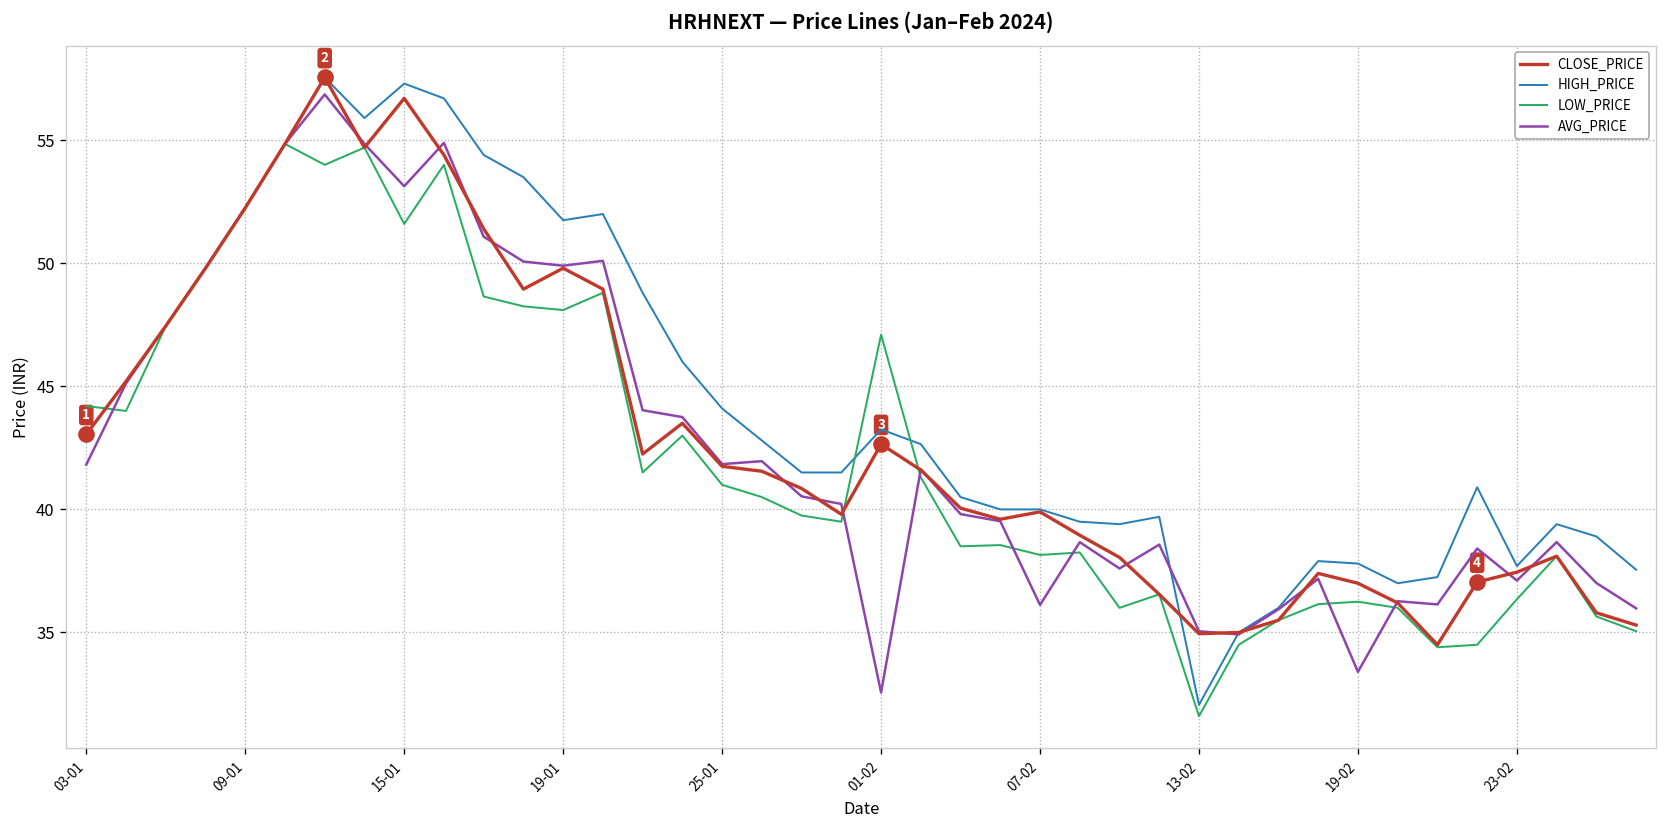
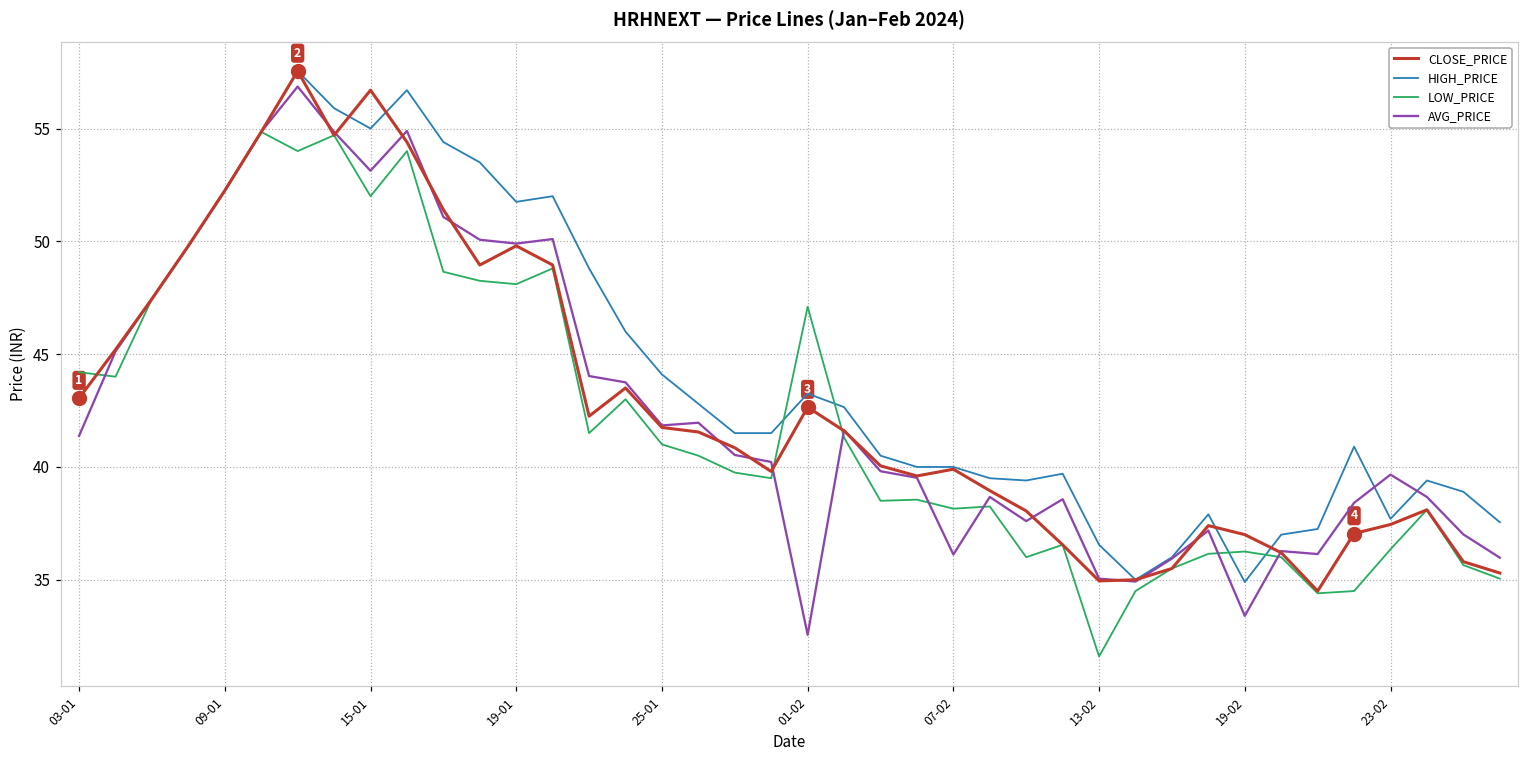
AVG_PRICE, 03-01: 41.8 -> 41.4
HIGH_PRICE, 15-01: 57.3 -> 55.0
LOW_PRICE, 15-01: 51.6 -> 52.0
HIGH_PRICE, 13-02: 32.1 -> 36.6
HIGH_PRICE, 19-02: 37.8 -> 34.9
AVG_PRICE, 23-02: 37.1 -> 39.7
